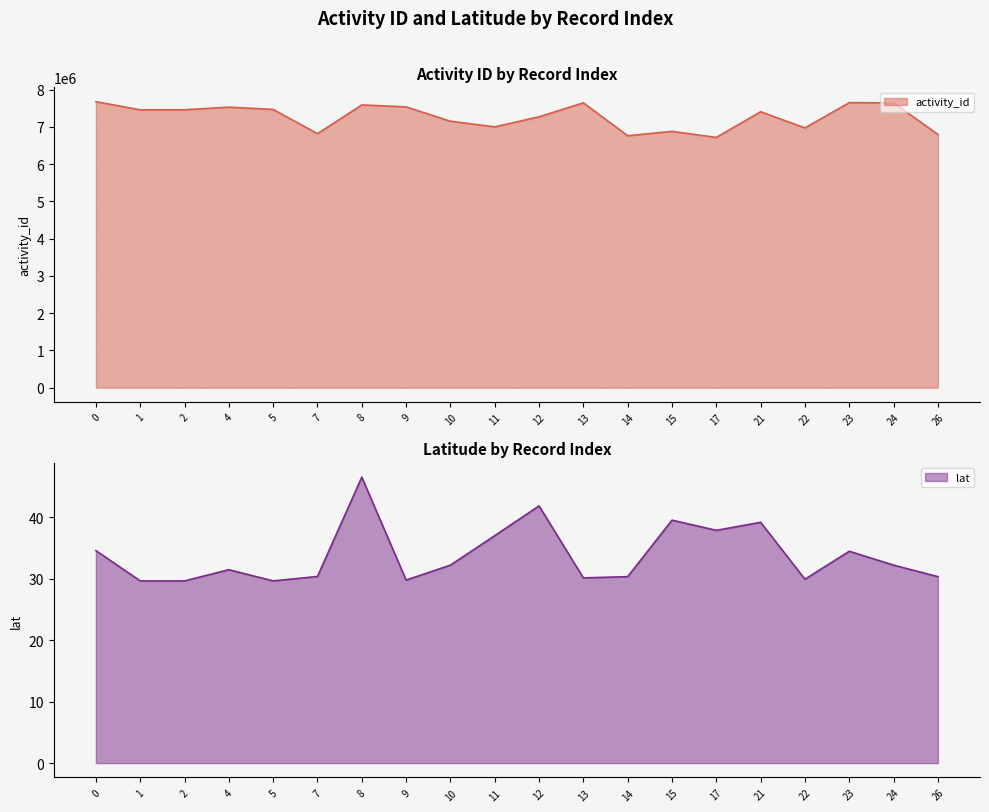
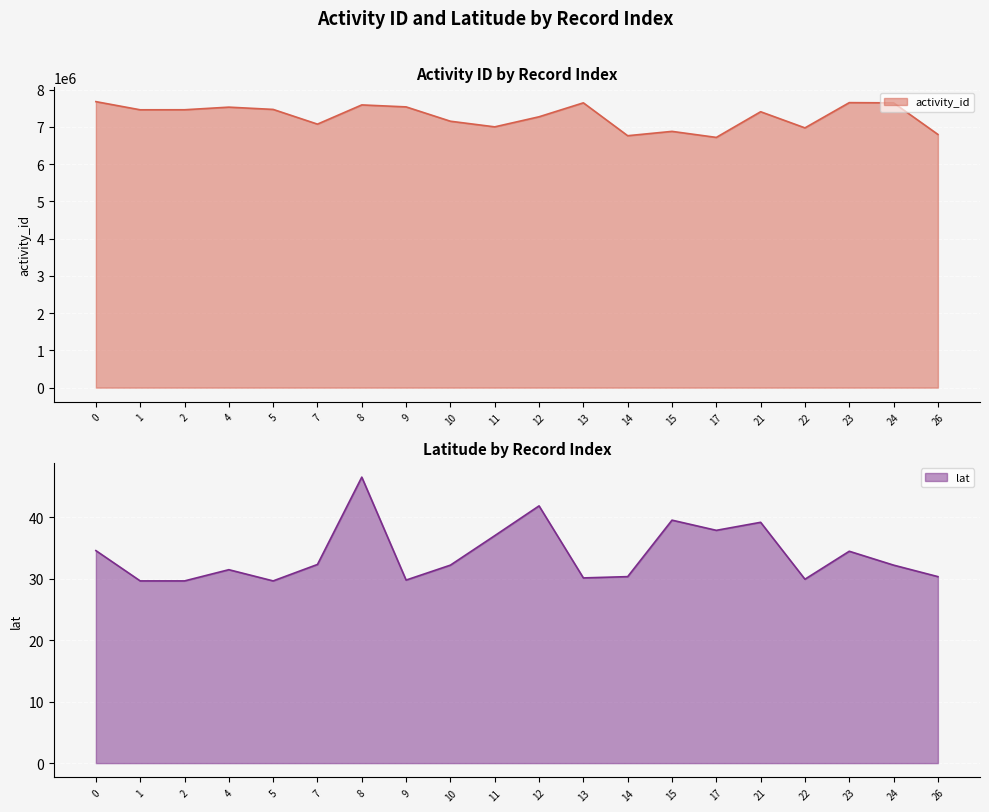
Activity ID by Record Index, 7: 6800000 -> 7100000
Latitude by Record Index, 7: 30 -> 32
